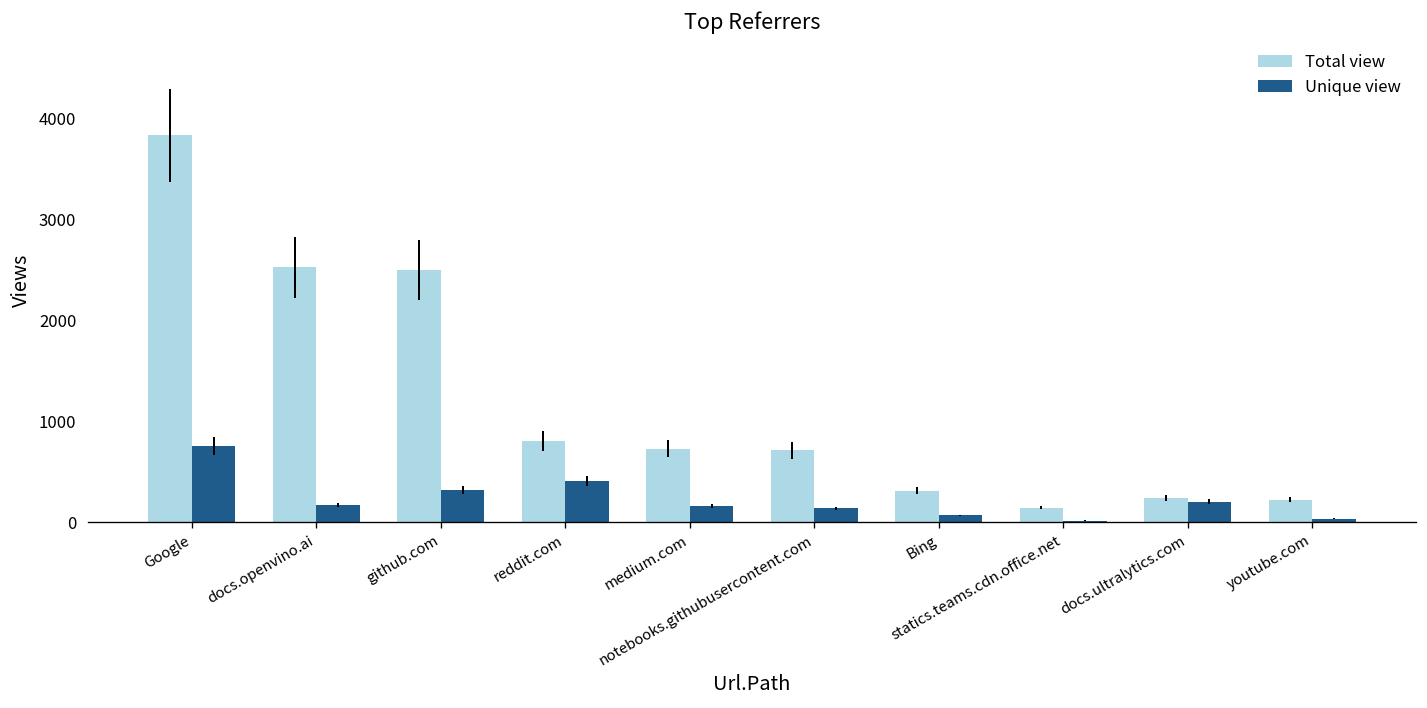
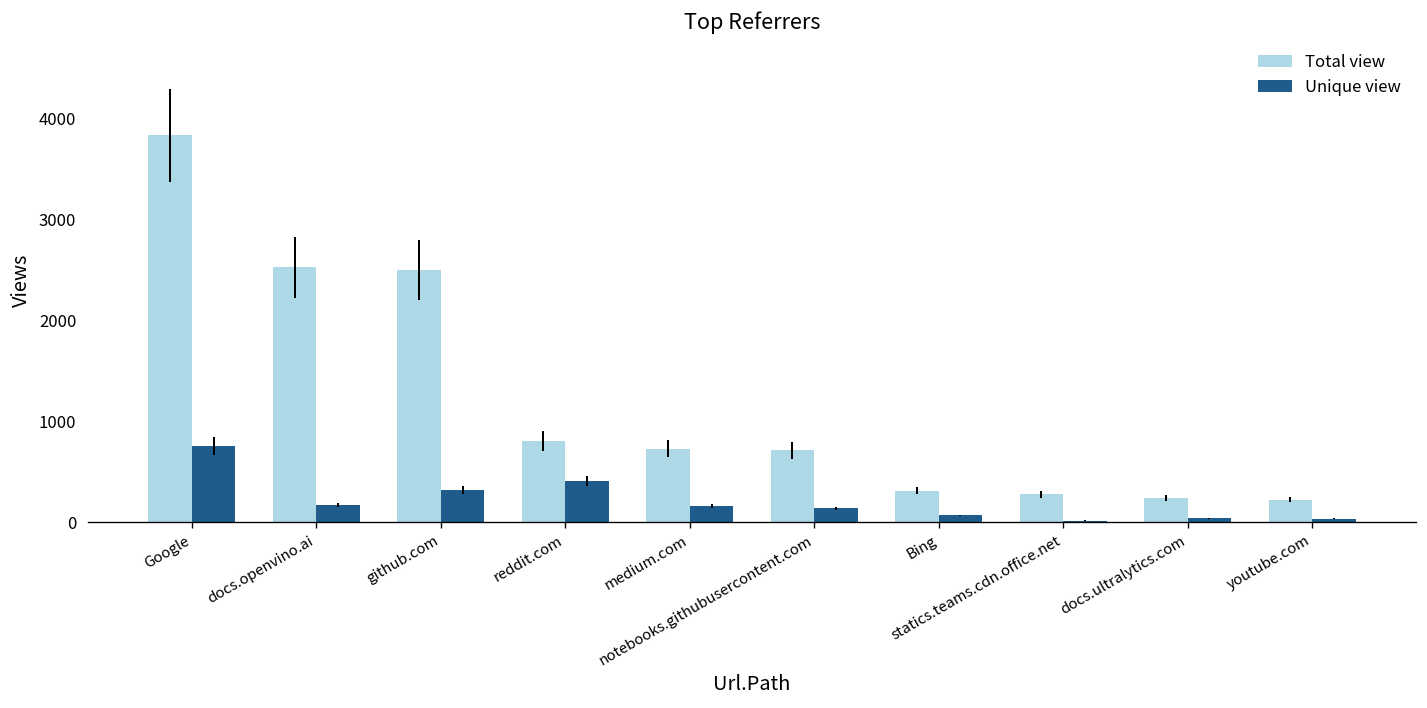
Total view, statics.teams.cdn.office.net: 100 -> 300
Unique view, docs.ultralytics.com: 200 -> 0
